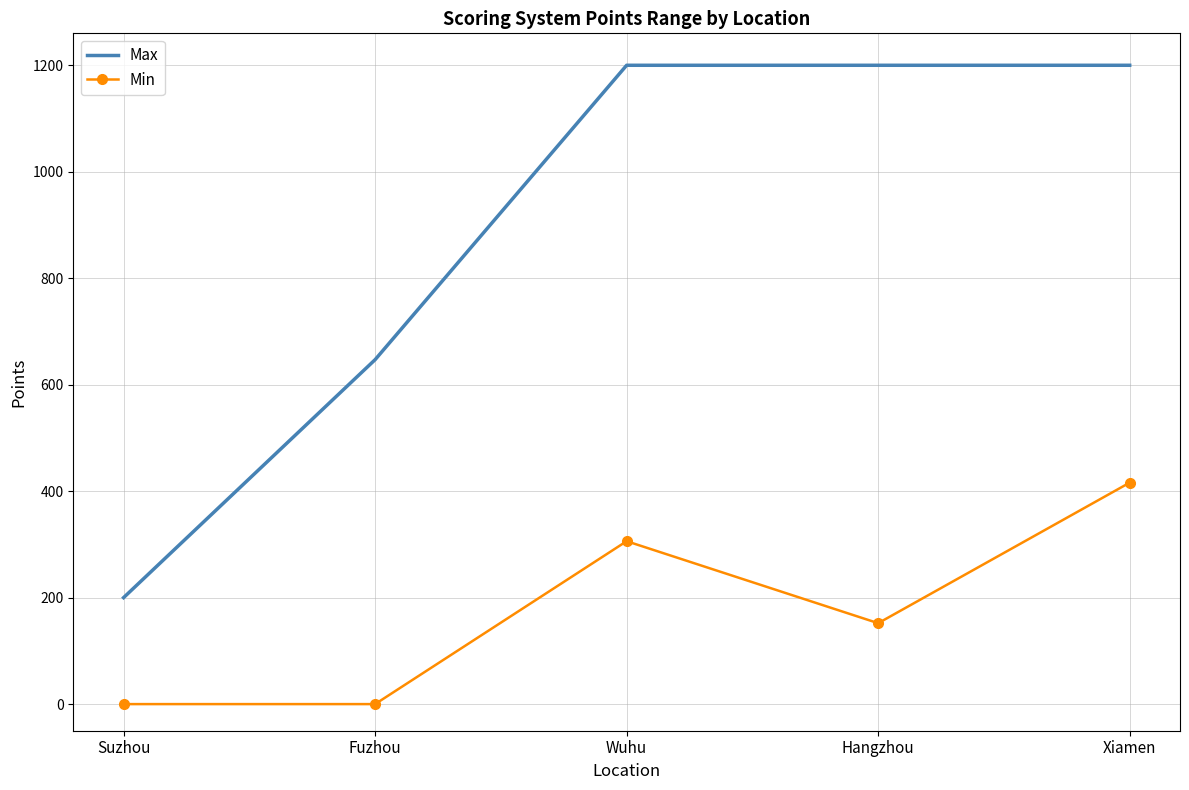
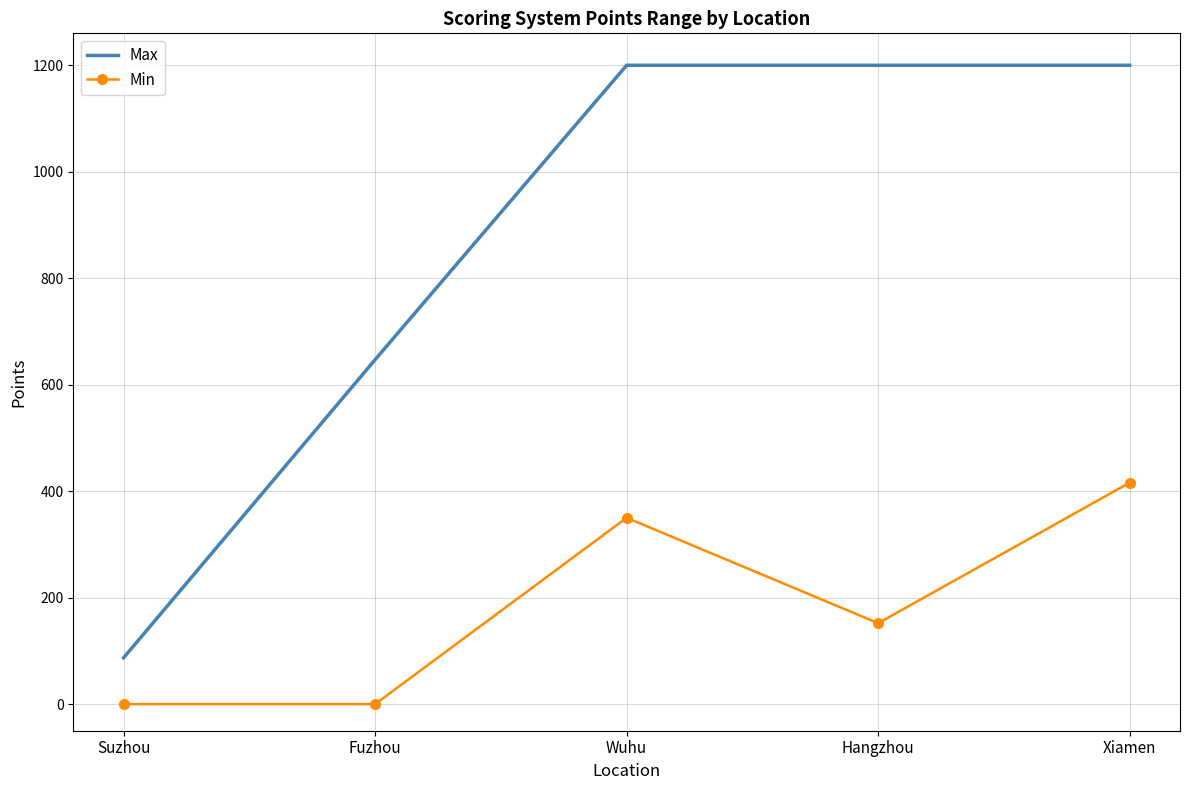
Max, Suzhou: 200 -> 90
Min, Wuhu: 310 -> 350
